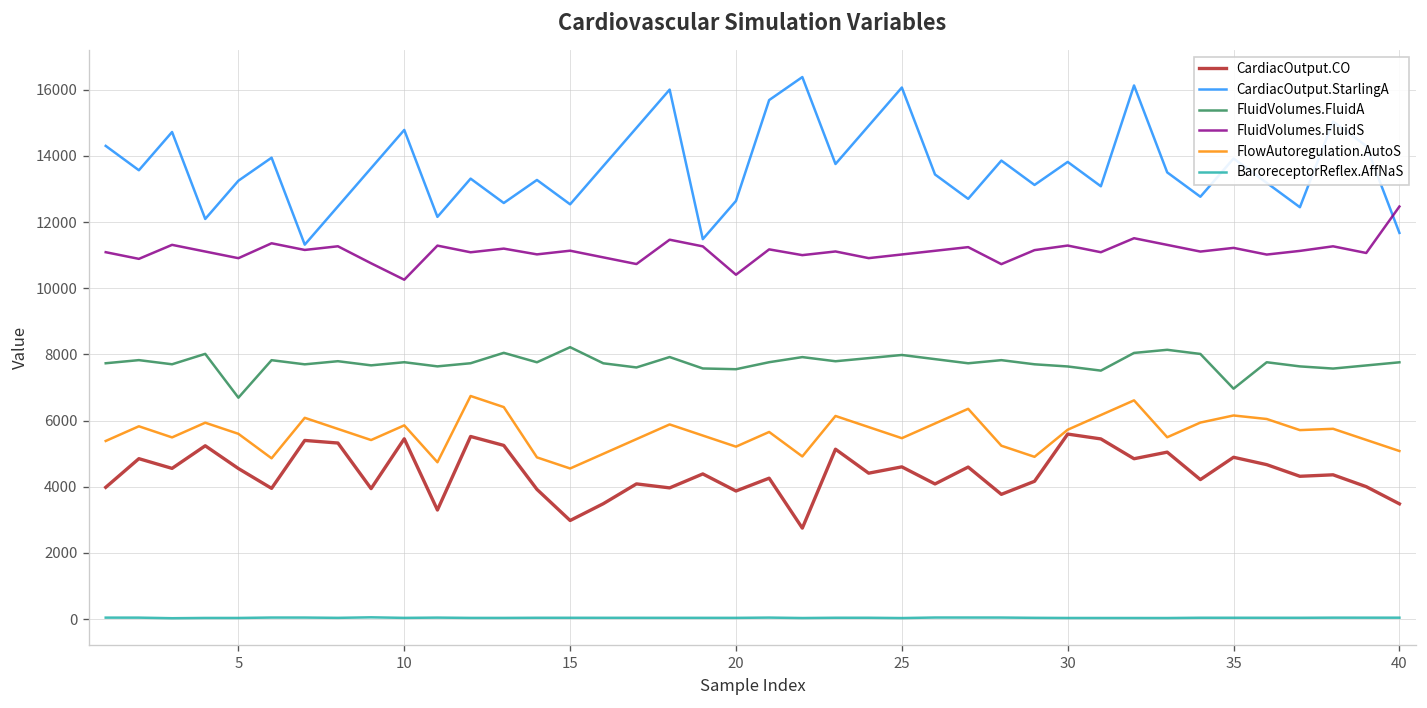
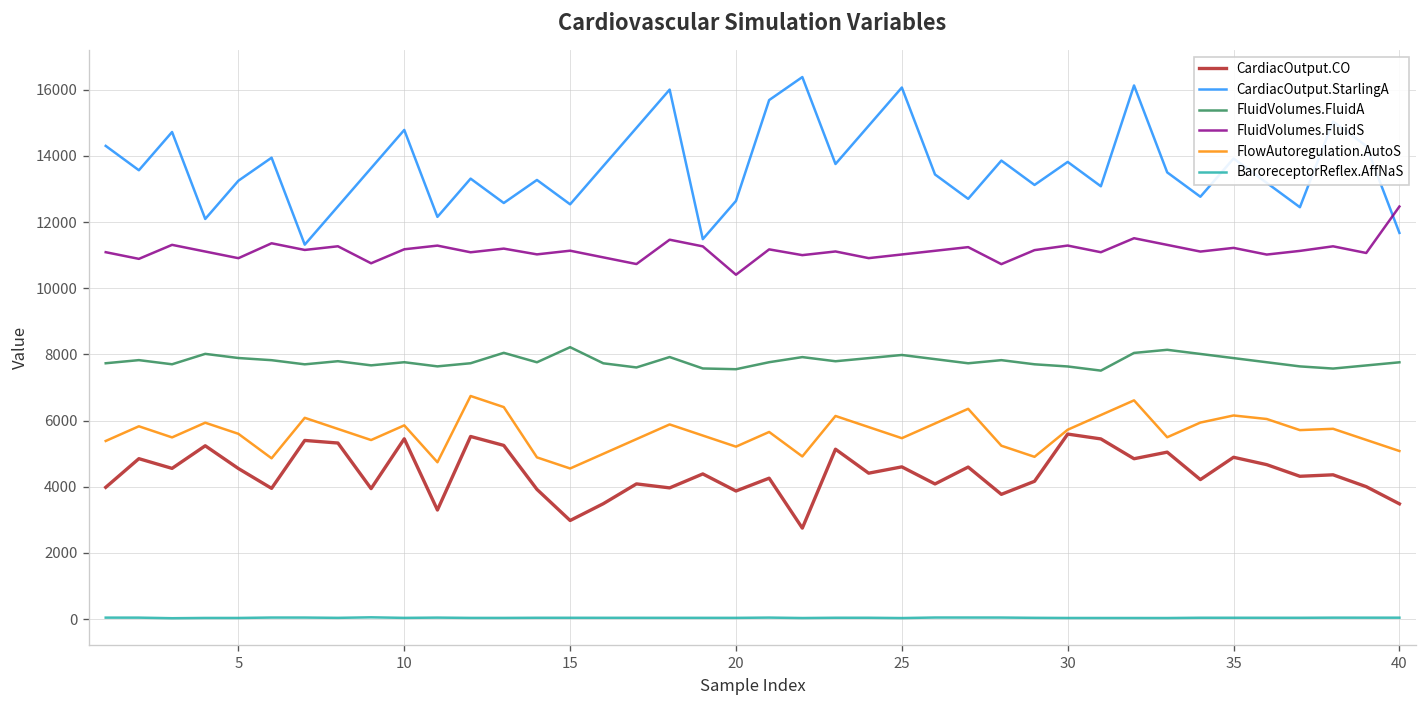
FluidVolumes.FluidA, 5: 6700 -> 7900
FluidVolumes.FluidS, 10: 10300 -> 11200
FluidVolumes.FluidA, 35: 7000 -> 7900
